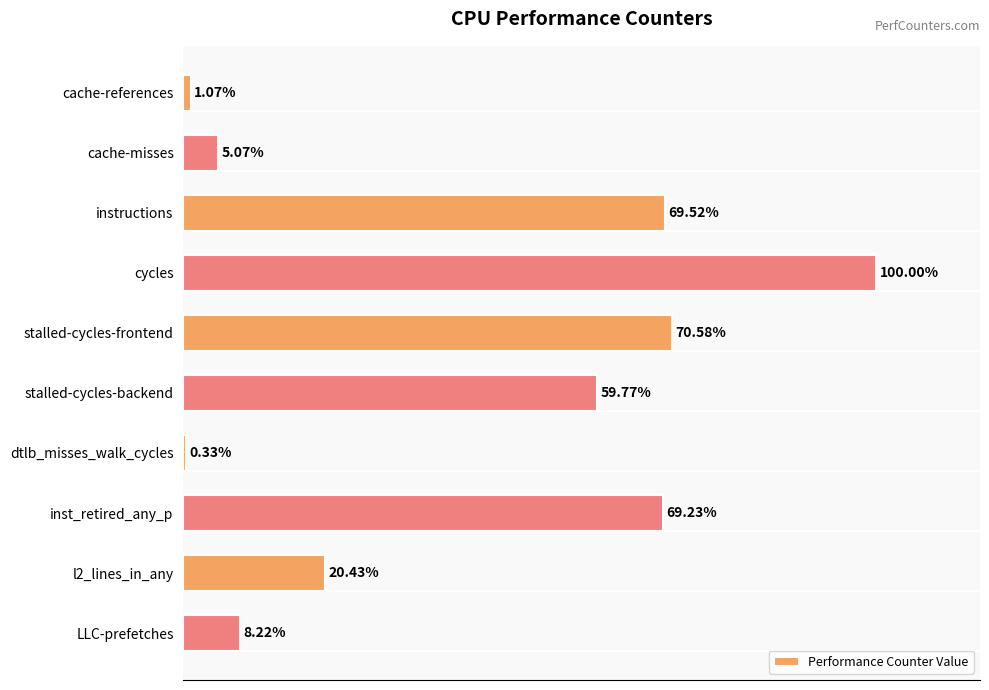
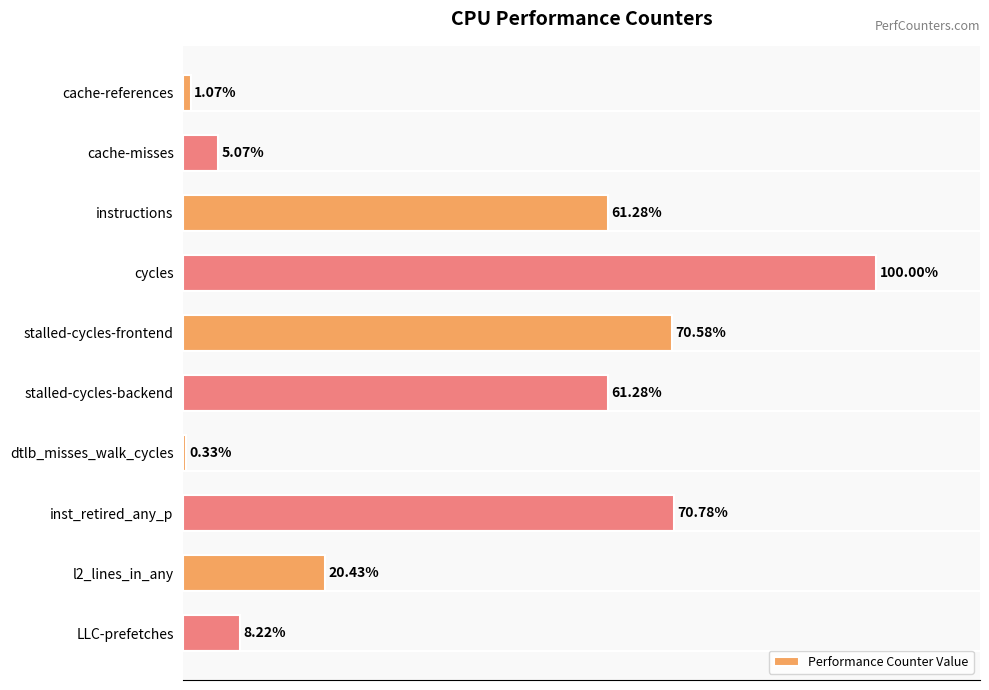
instructions: 69.52% -> 61.28%
stalled-cycles-backend: 59.77% -> 61.28%
inst_retired_any_p: 69.23% -> 70.78%
